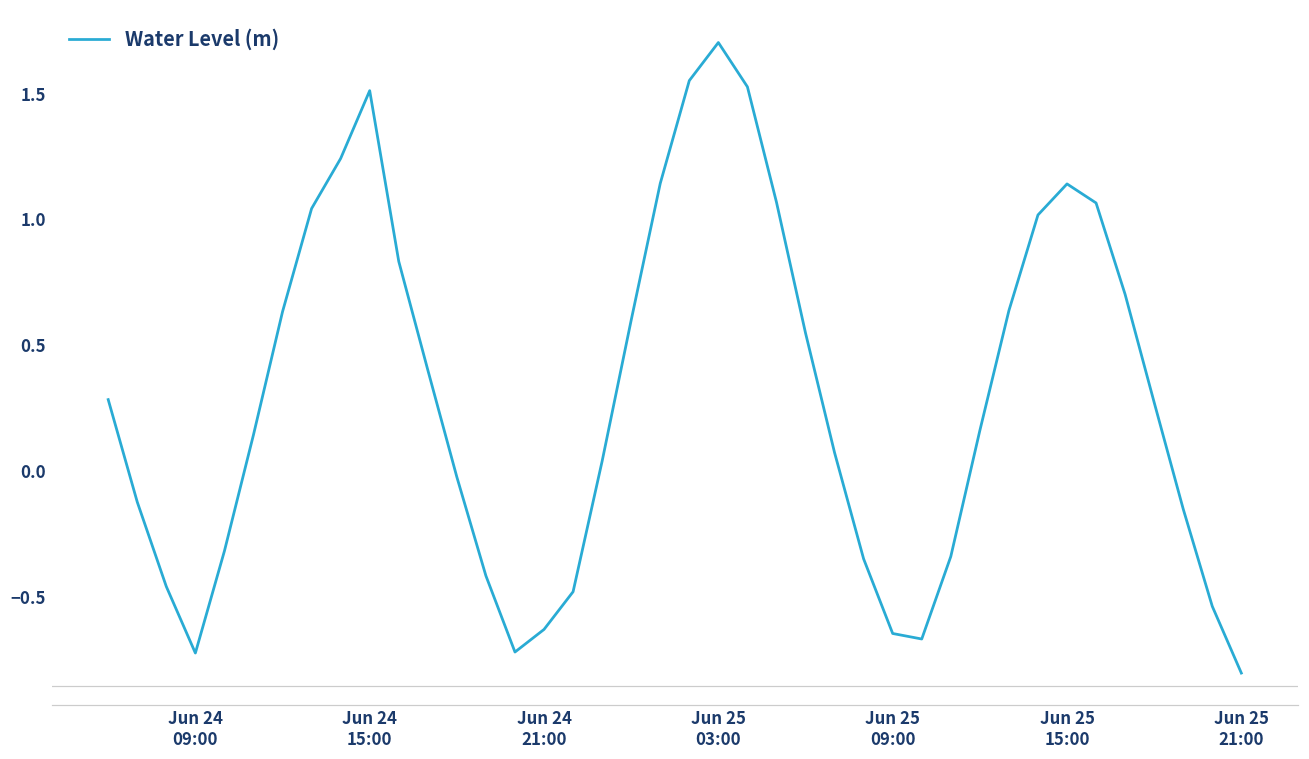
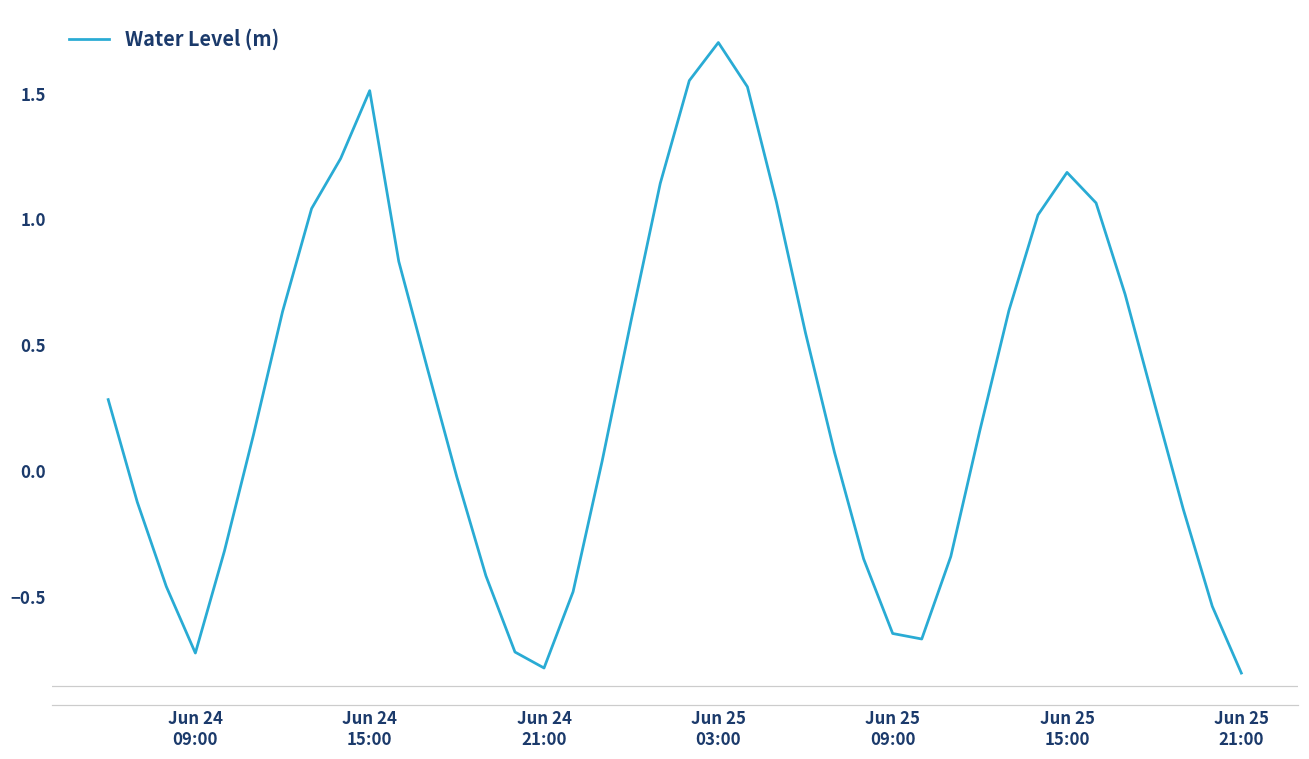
Jun 24 21:00: -0.63 -> -0.78
Jun 25 15:00: 1.14 -> 1.19
